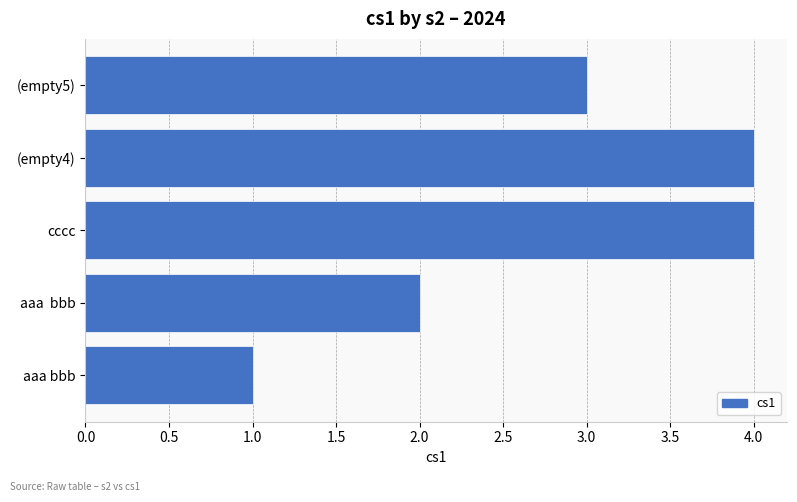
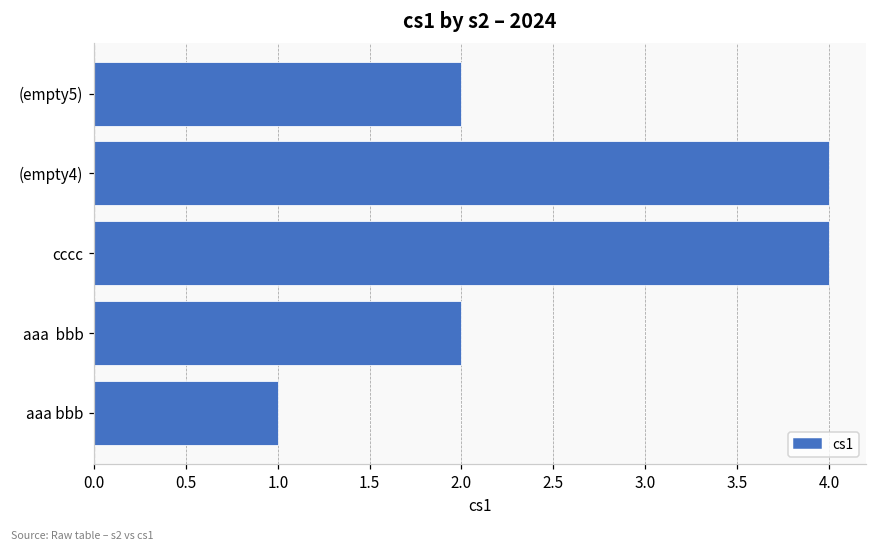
(empty5): 3 -> 2
